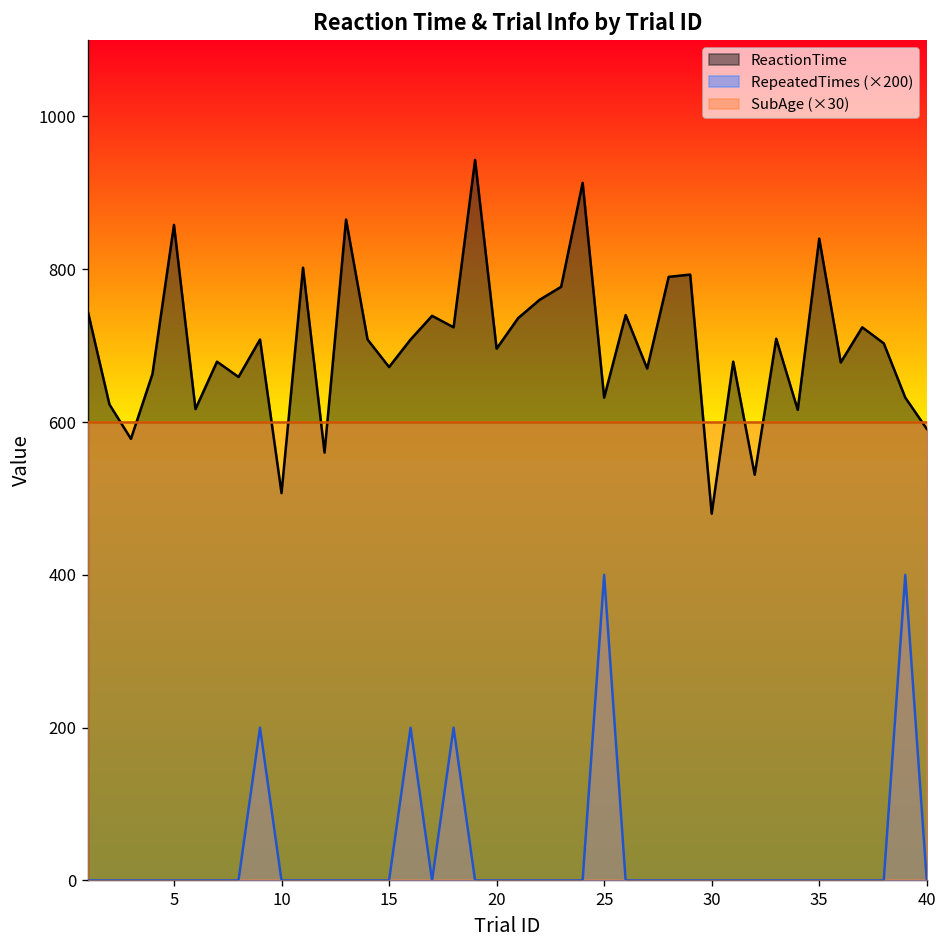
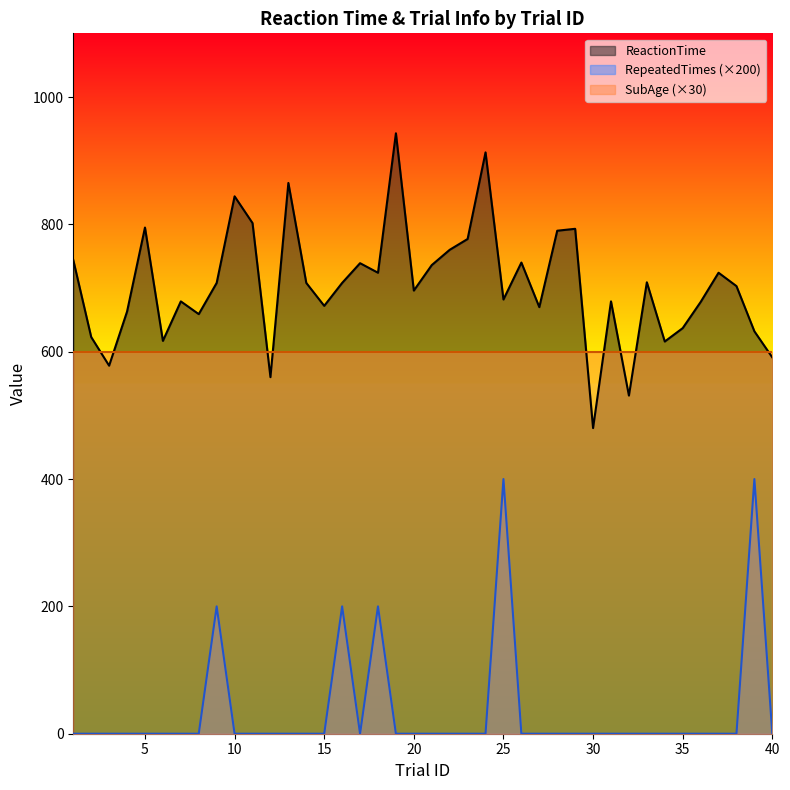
ReactionTime, 5: 860 -> 800
ReactionTime, 10: 510 -> 840
ReactionTime, 25: 630 -> 680
ReactionTime, 35: 840 -> 640
